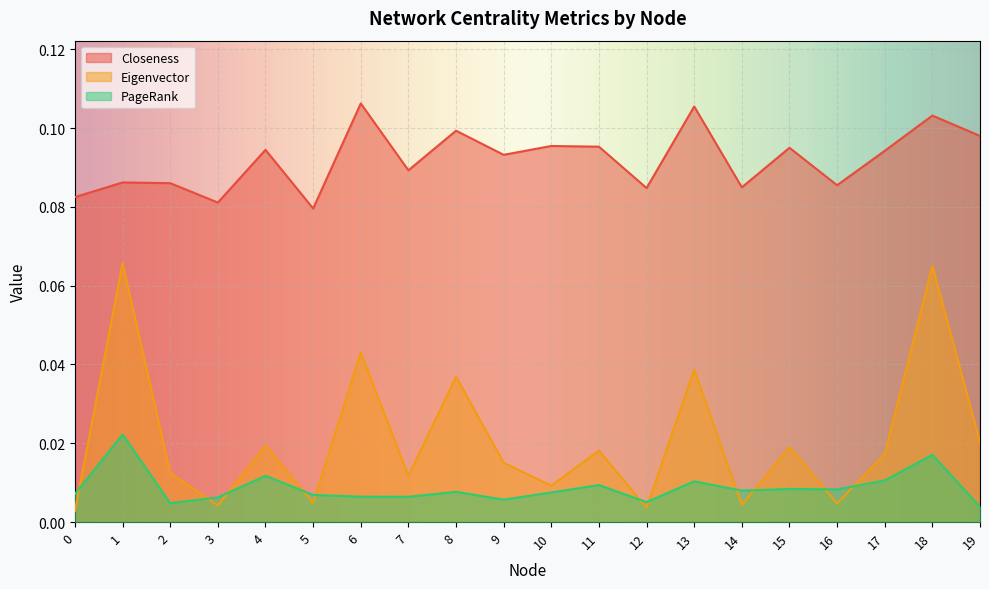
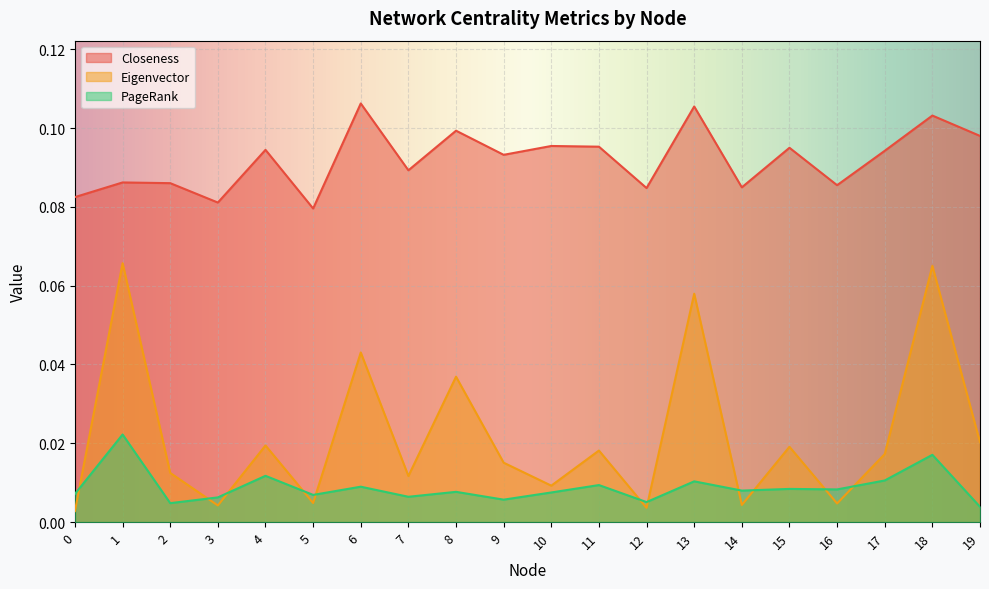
PageRank, 6: 0.006 -> 0.009
Eigenvector, 13: 0.039 -> 0.058
